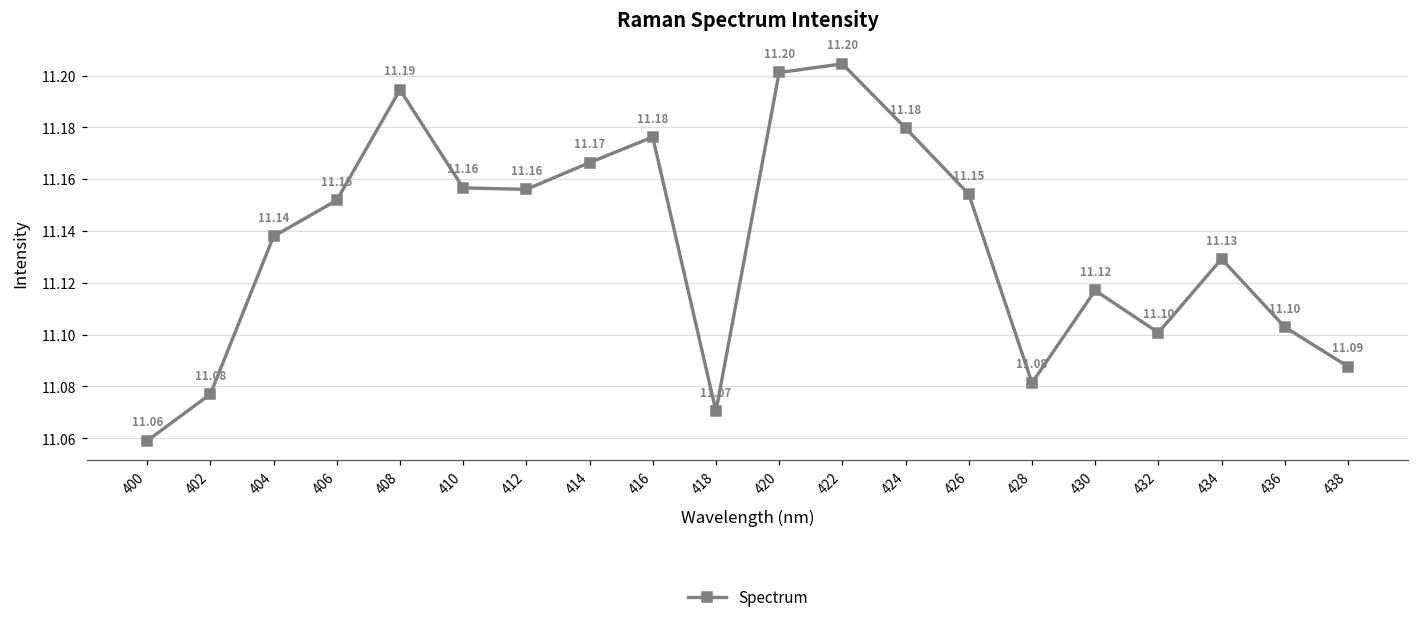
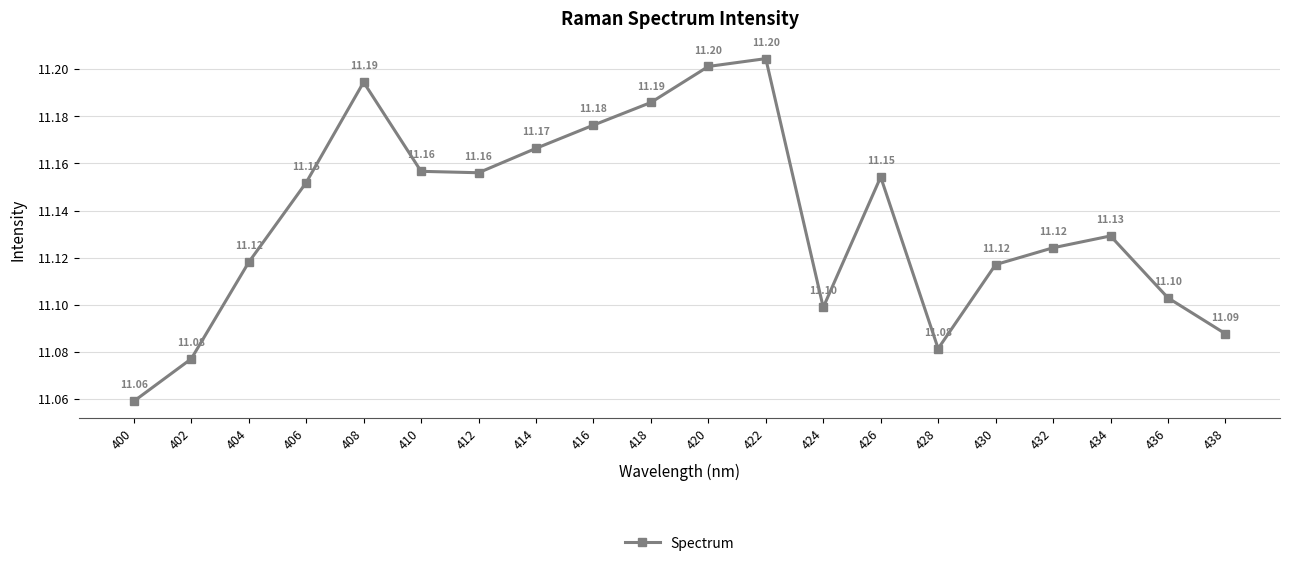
404: 11.14 -> 11.12
418: 11.07 -> 11.19
424: 11.18 -> 11.10
432: 11.10 -> 11.12
